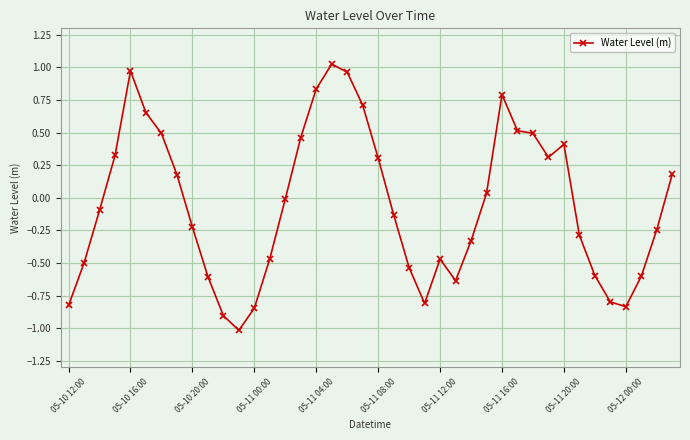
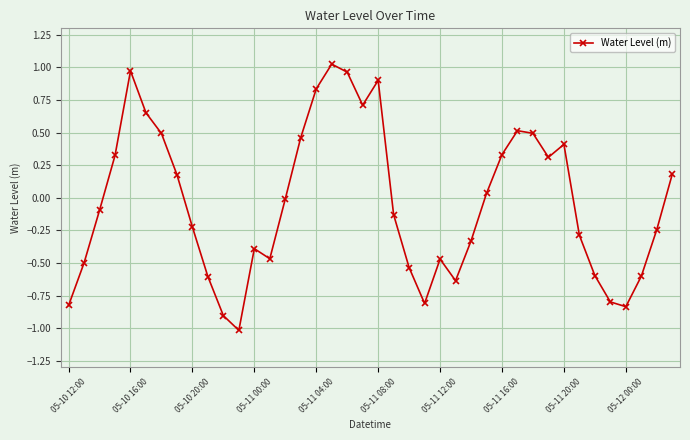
05-11 00:00: -0.85 -> -0.39
05-11 08:00: 0.31 -> 0.90
05-11 16:00: 0.79 -> 0.33
